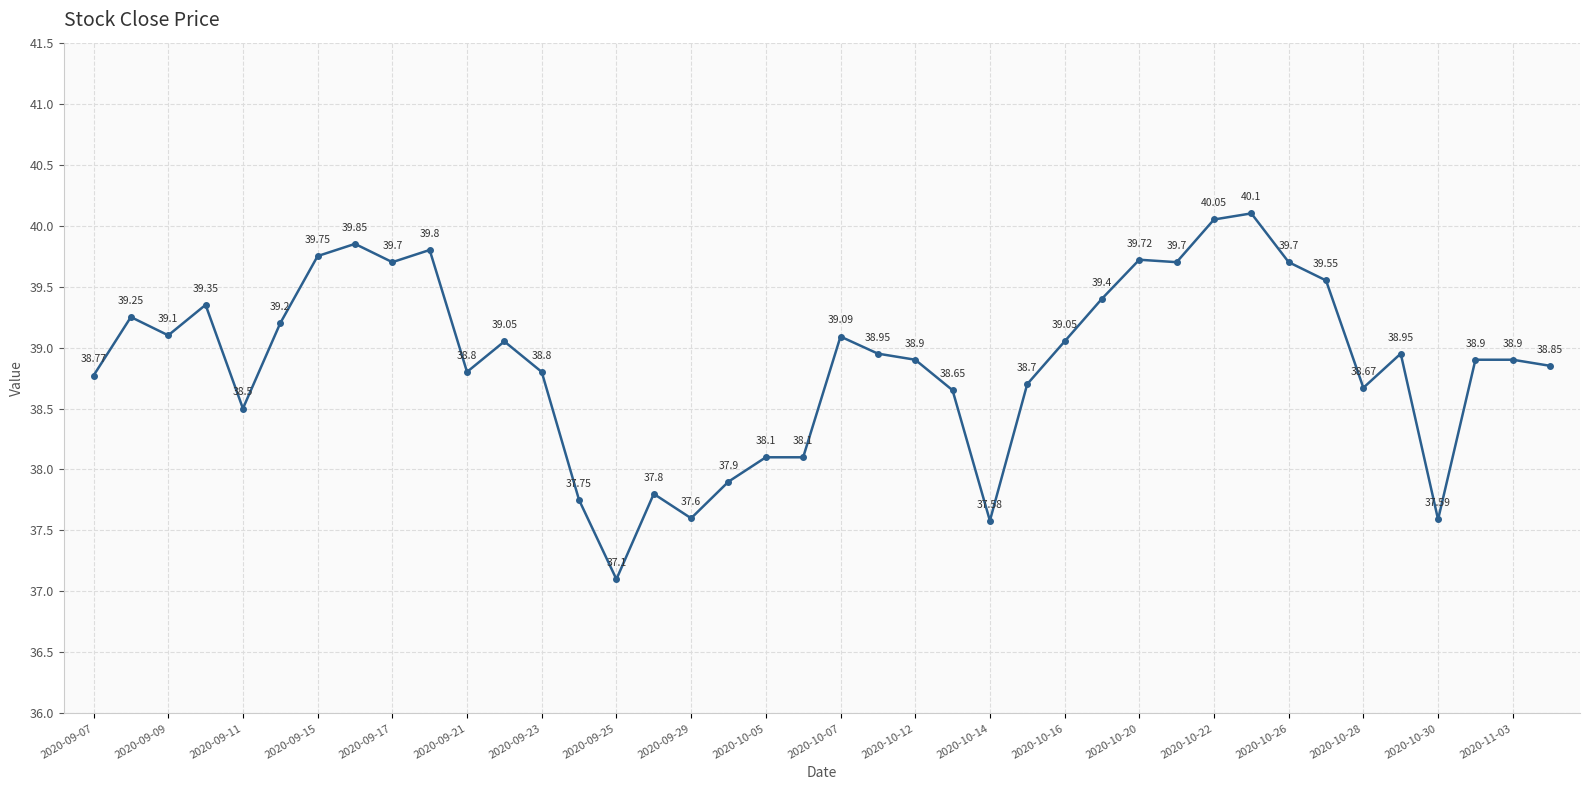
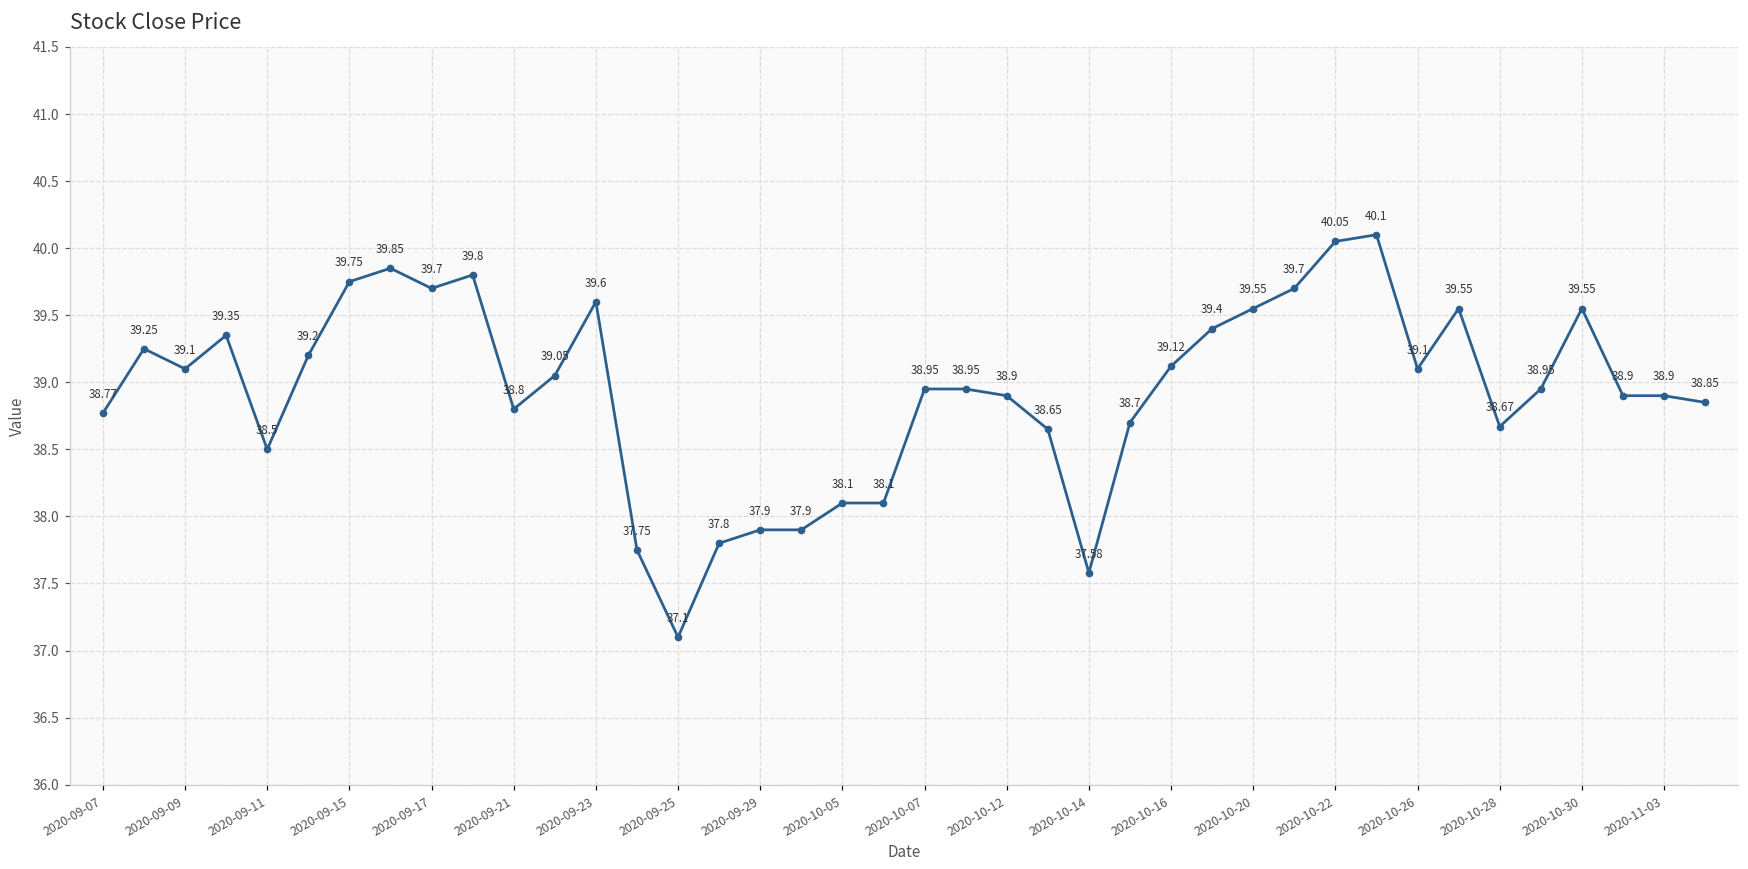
2020-09-23: 38.8 -> 39.6
2020-09-29: 37.6 -> 37.9
2020-10-07: 39.09 -> 38.95
2020-10-16: 39.05 -> 39.12
2020-10-20: 39.72 -> 39.55
2020-10-26: 39.7 -> 39.1
2020-10-30: 37.59 -> 39.55
